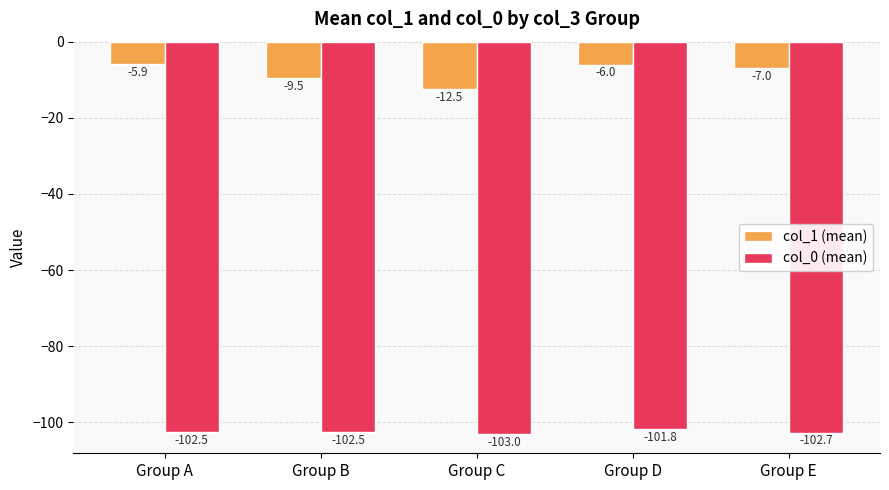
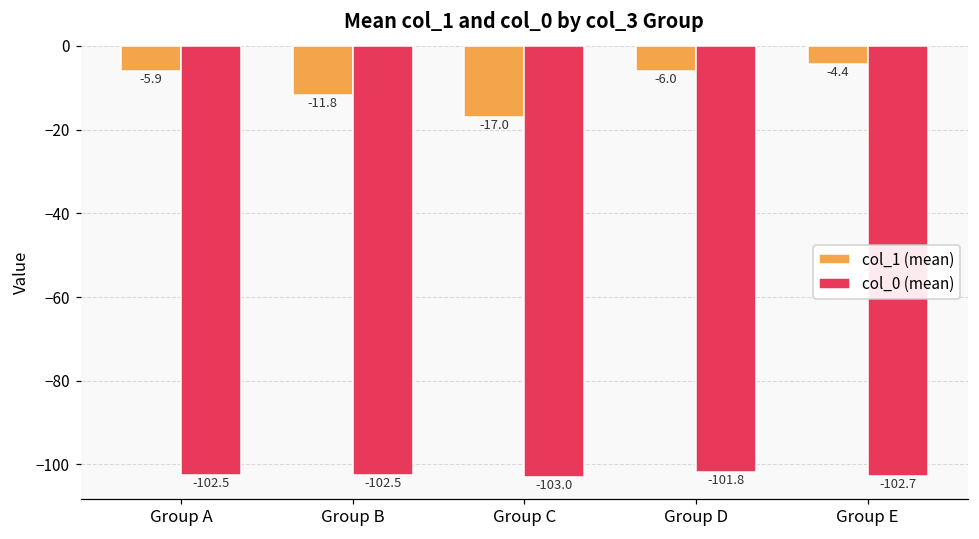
col_1 (mean), Group B: -9.5 -> -11.8
col_1 (mean), Group C: -12.5 -> -17.0
col_1 (mean), Group E: -7.0 -> -4.4
